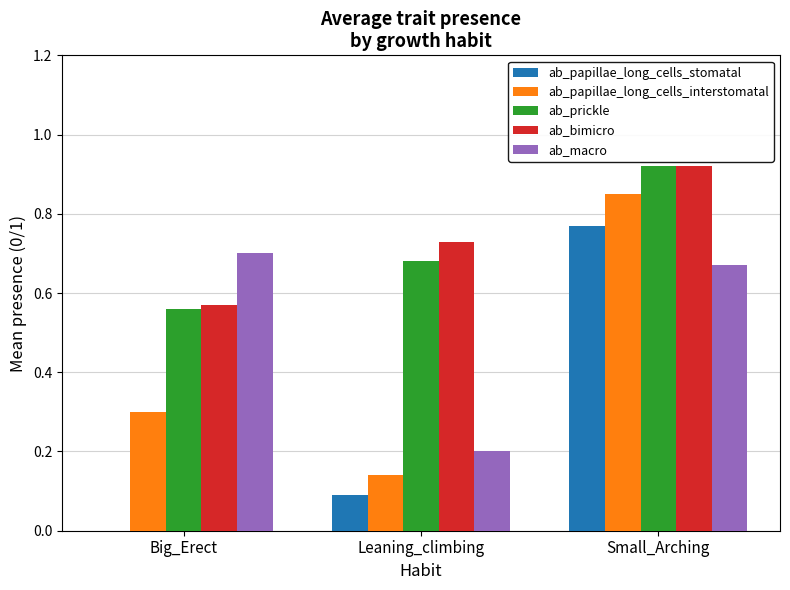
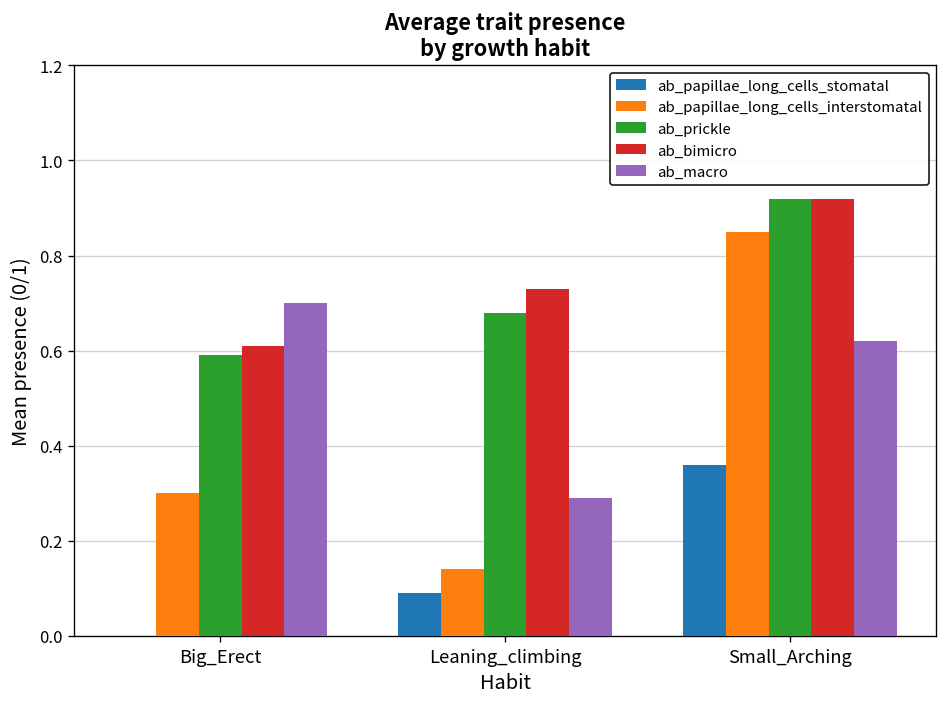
ab_prickle, Big_Erect: 0.56 -> 0.59
ab_bimicro, Big_Erect: 0.57 -> 0.61
ab_macro, Leaning_climbing: 0.20 -> 0.29
ab_papillae_long_cells_stomatal, Small_Arching: 0.77 -> 0.36
ab_macro, Small_Arching: 0.67 -> 0.62
